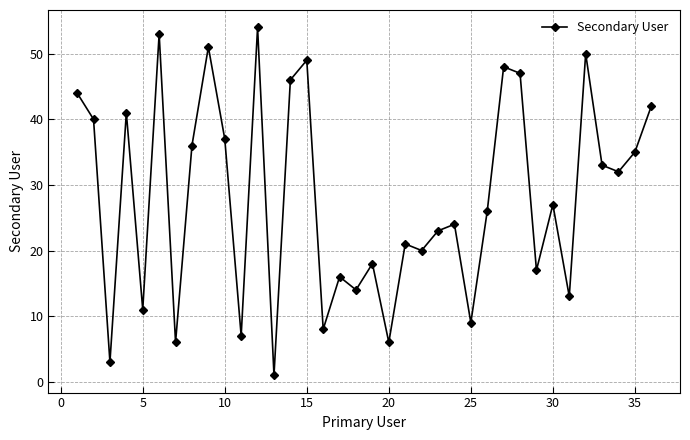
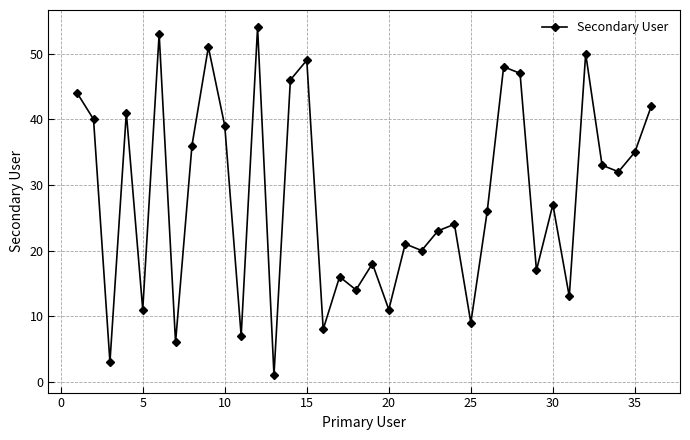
10: 37 -> 39
20: 6 -> 11
